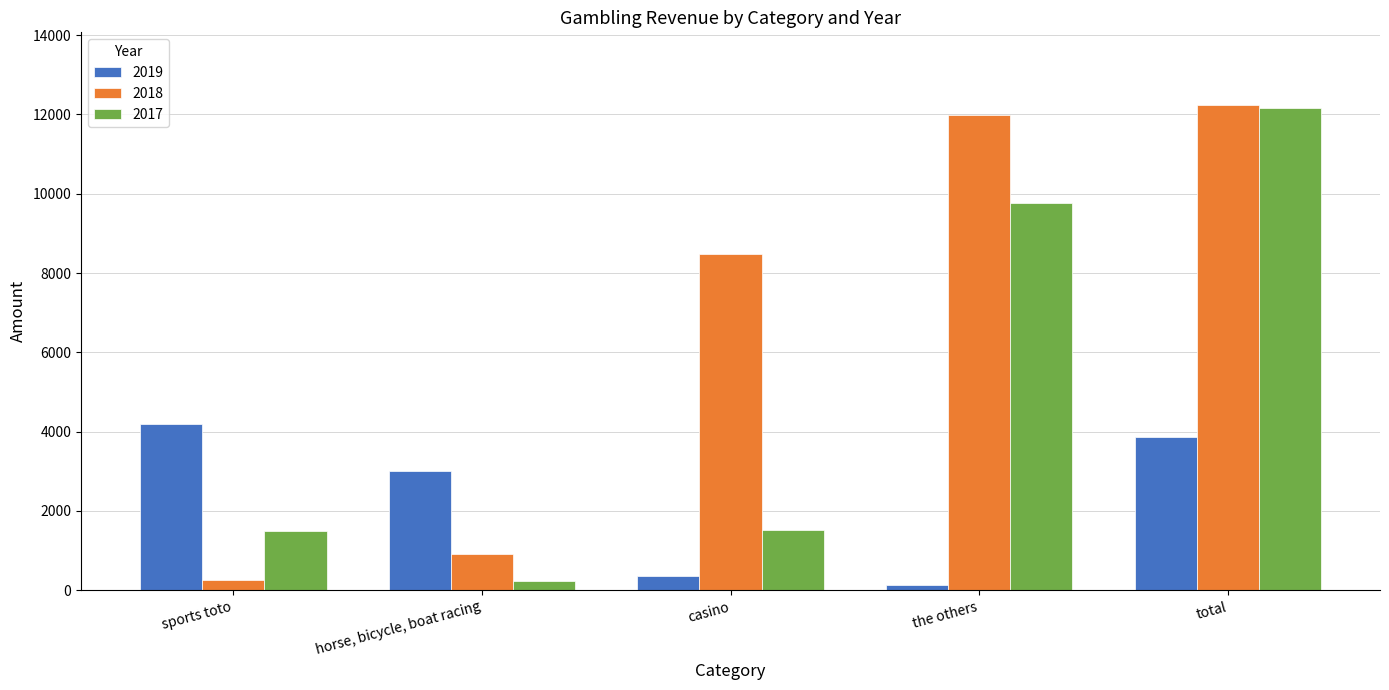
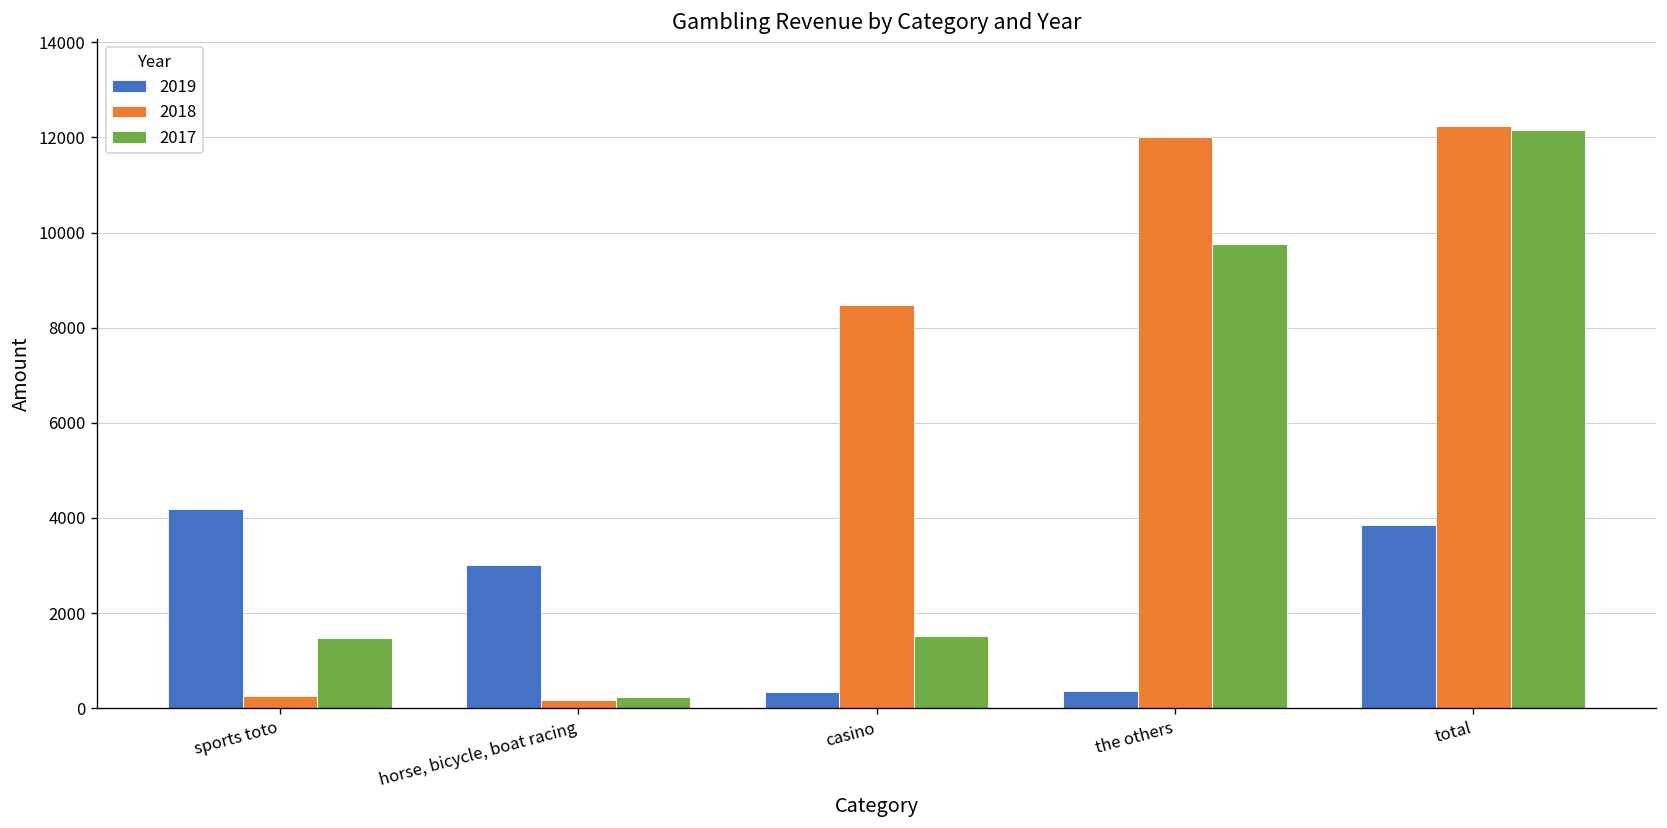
2018, horse, bicycle, boat racing: 900 -> 200
2019, the others: 100 -> 400
